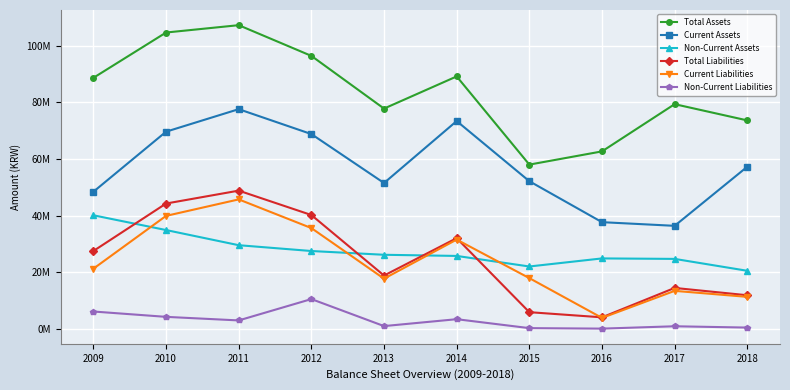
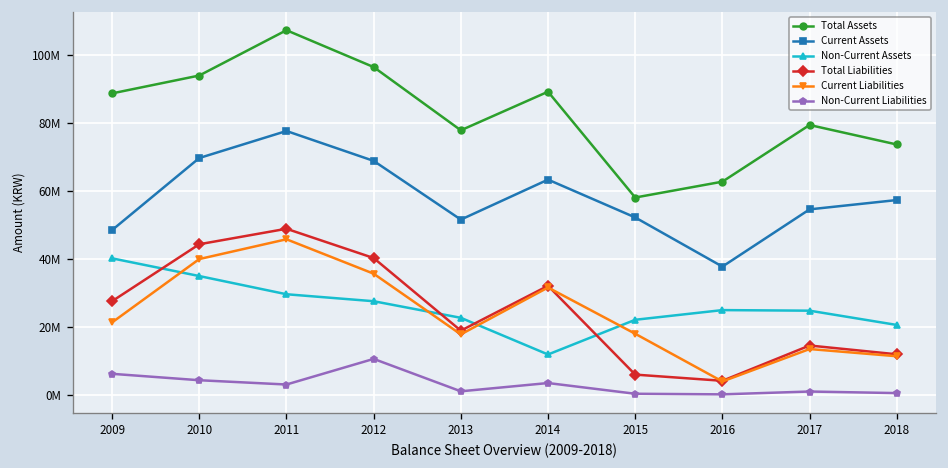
Total Assets, 2010: 105000000 -> 94000000
Non-Current Assets, 2013: 26000000 -> 23000000
Current Assets, 2014: 73000000 -> 63000000
Non-Current Assets, 2014: 26000000 -> 12000000
Current Assets, 2017: 36000000 -> 55000000
